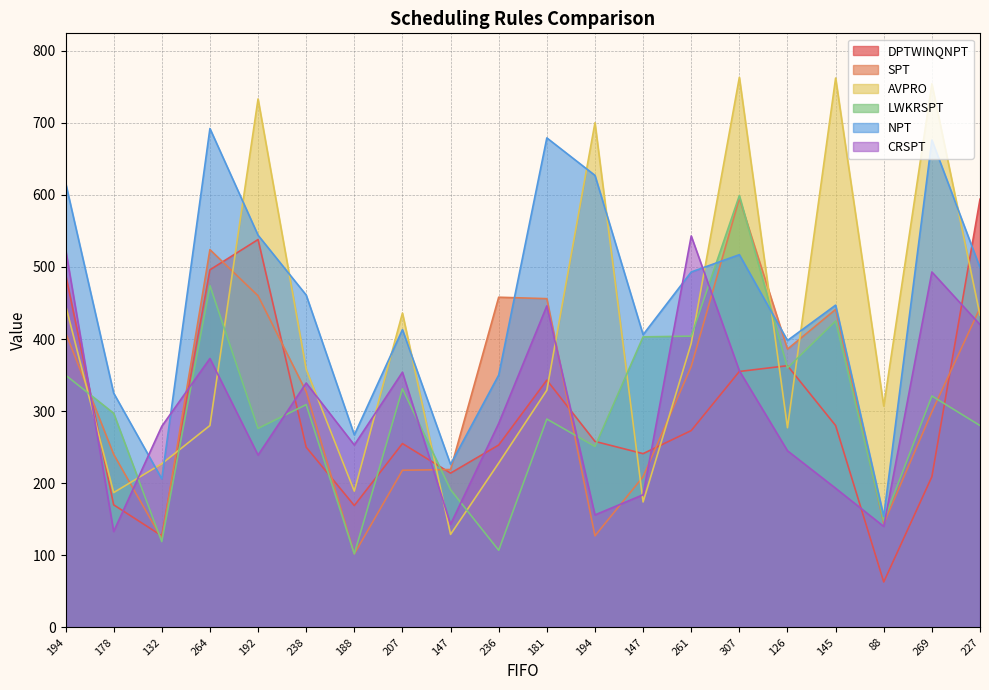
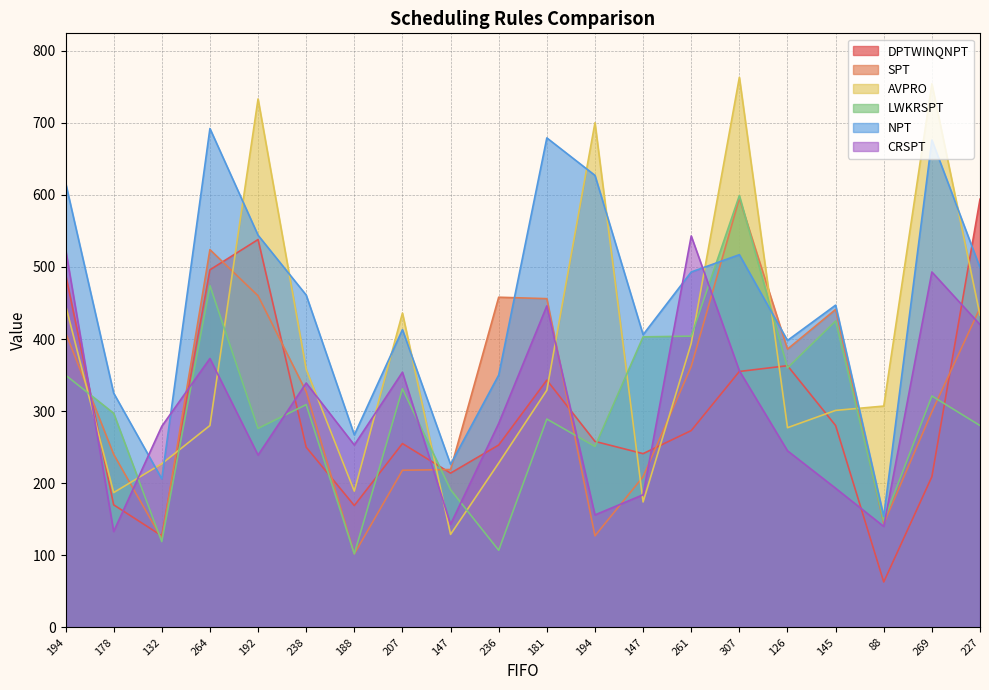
AVPRO, 145: 760 -> 300
